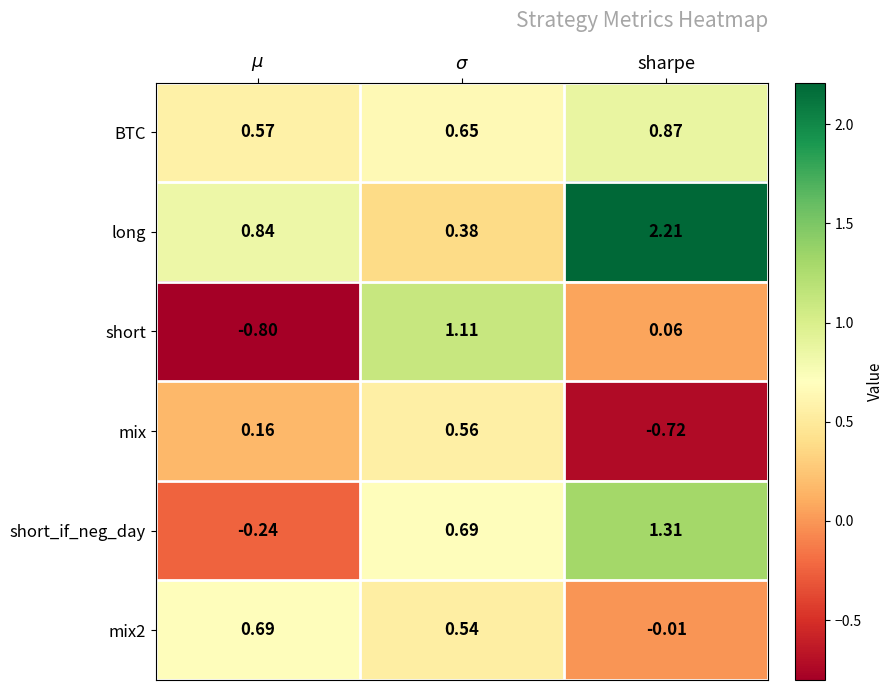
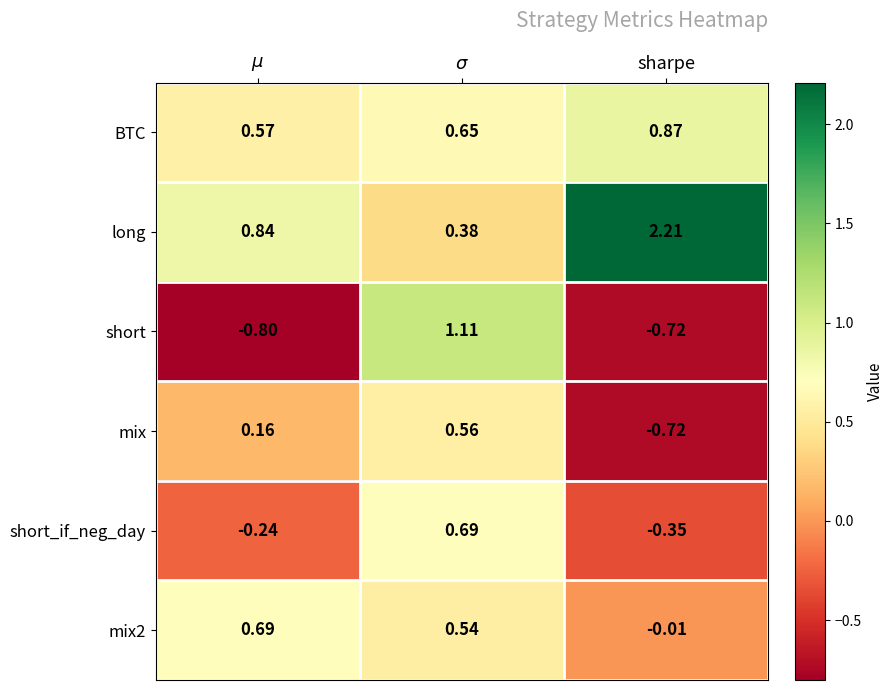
short, sharpe: 0.06 -> -0.72
short_if_neg_day, sharpe: 1.31 -> -0.35
